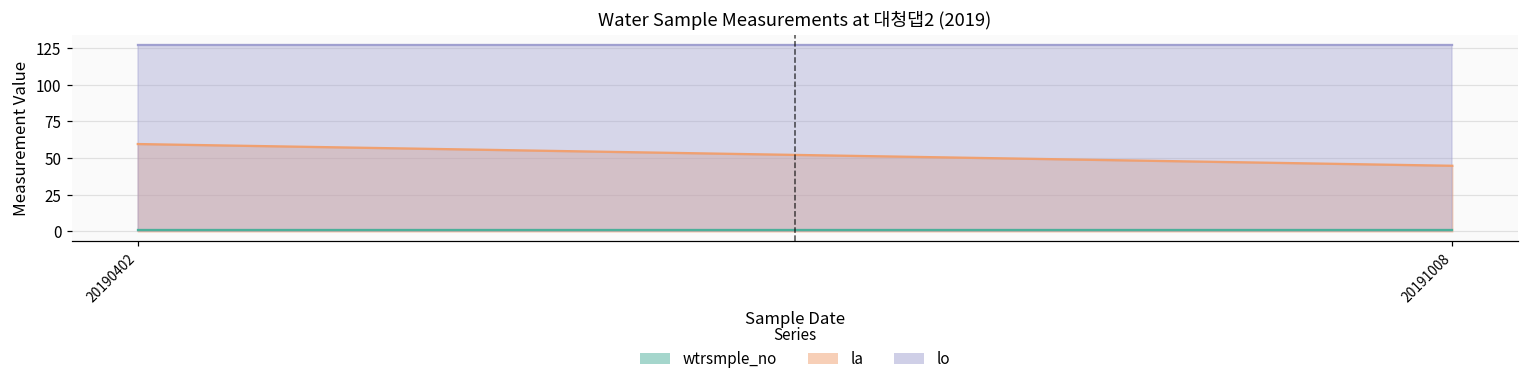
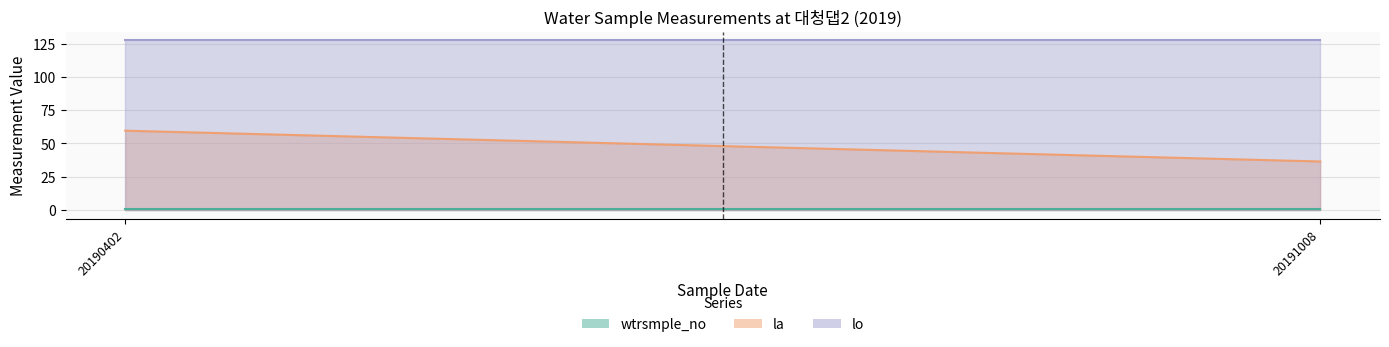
la, 20191008: 45 -> 36
